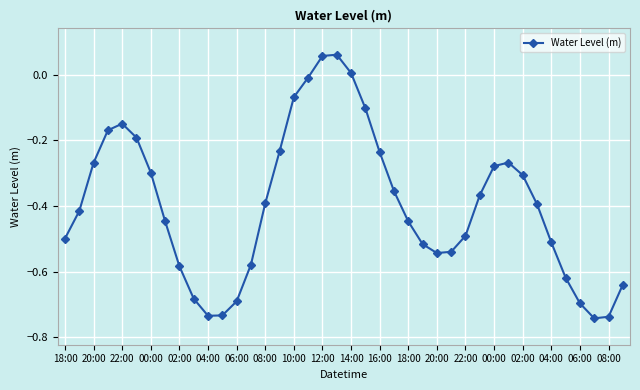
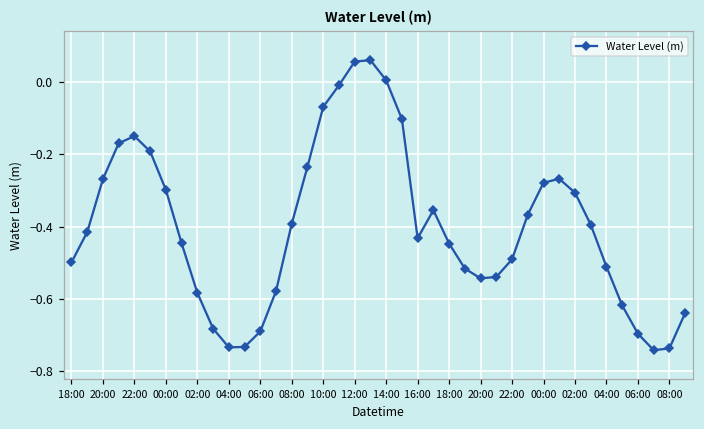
16:00: -0.24 -> -0.43
